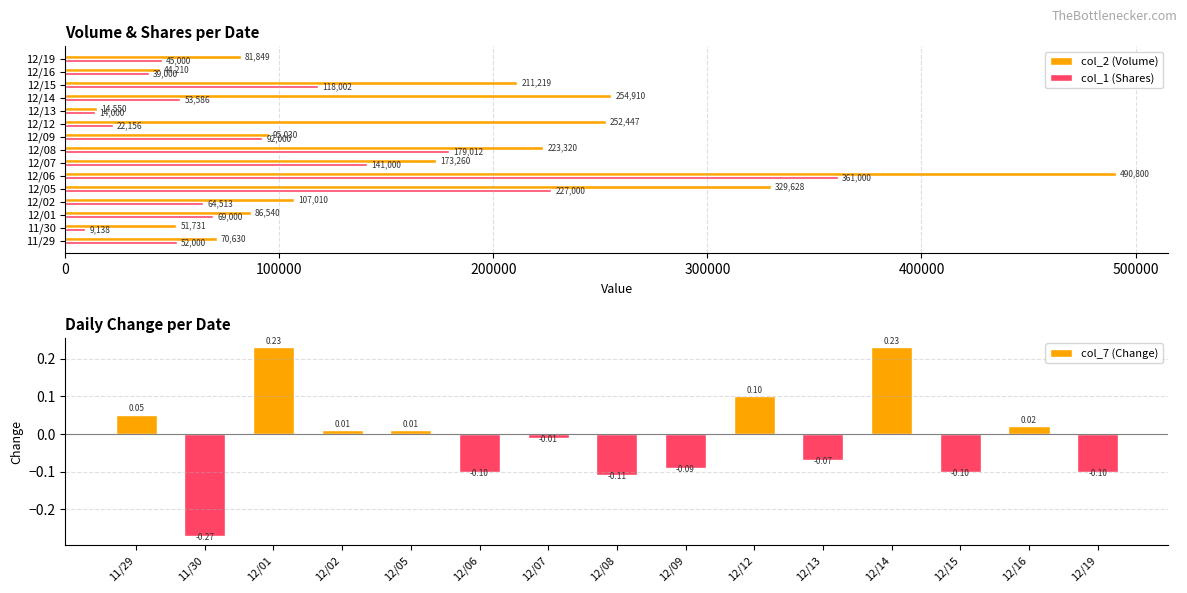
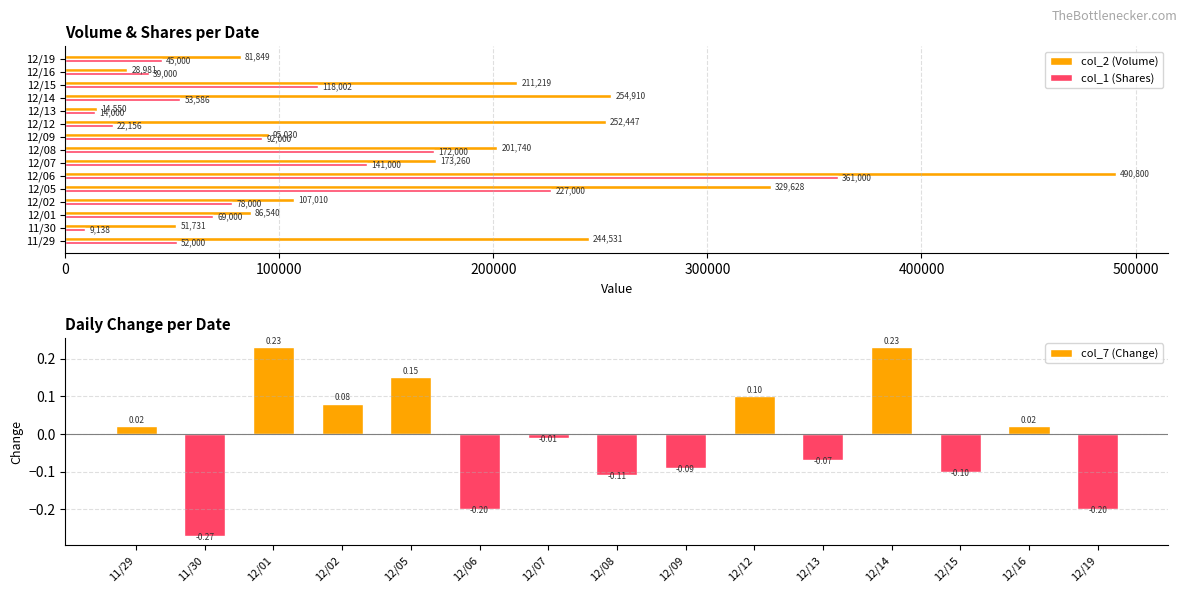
Volume & Shares per Date, col_2 (Volume), 12/16: 44,210 -> 28,981
Volume & Shares per Date, col_2 (Volume), 12/08: 223,320 -> 201,740
Volume & Shares per Date, col_1 (Shares), 12/08: 179,012 -> 172,000
Volume & Shares per Date, col_1 (Shares), 12/02: 64,513 -> 78,000
Volume & Shares per Date, col_2 (Volume), 11/29: 70,630 -> 244,531
Daily Change per Date, 11/29: 0.05 -> 0.02
Daily Change per Date, 12/02: 0.01 -> 0.08
Daily Change per Date, 12/05: 0.01 -> 0.15
Daily Change per Date, 12/06: -0.10 -> -0.20
Daily Change per Date, 12/19: -0.10 -> -0.20
